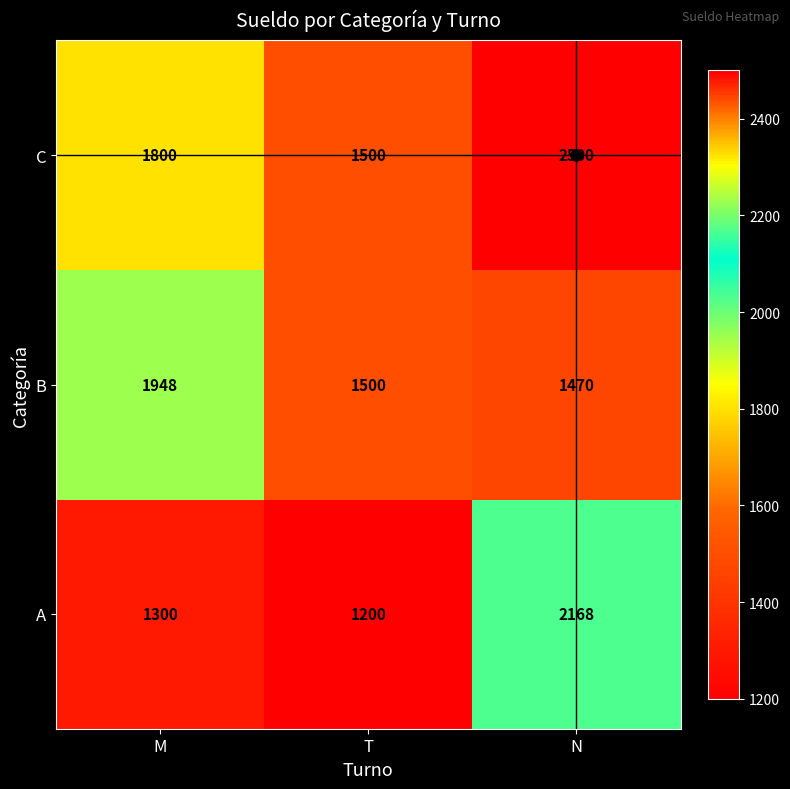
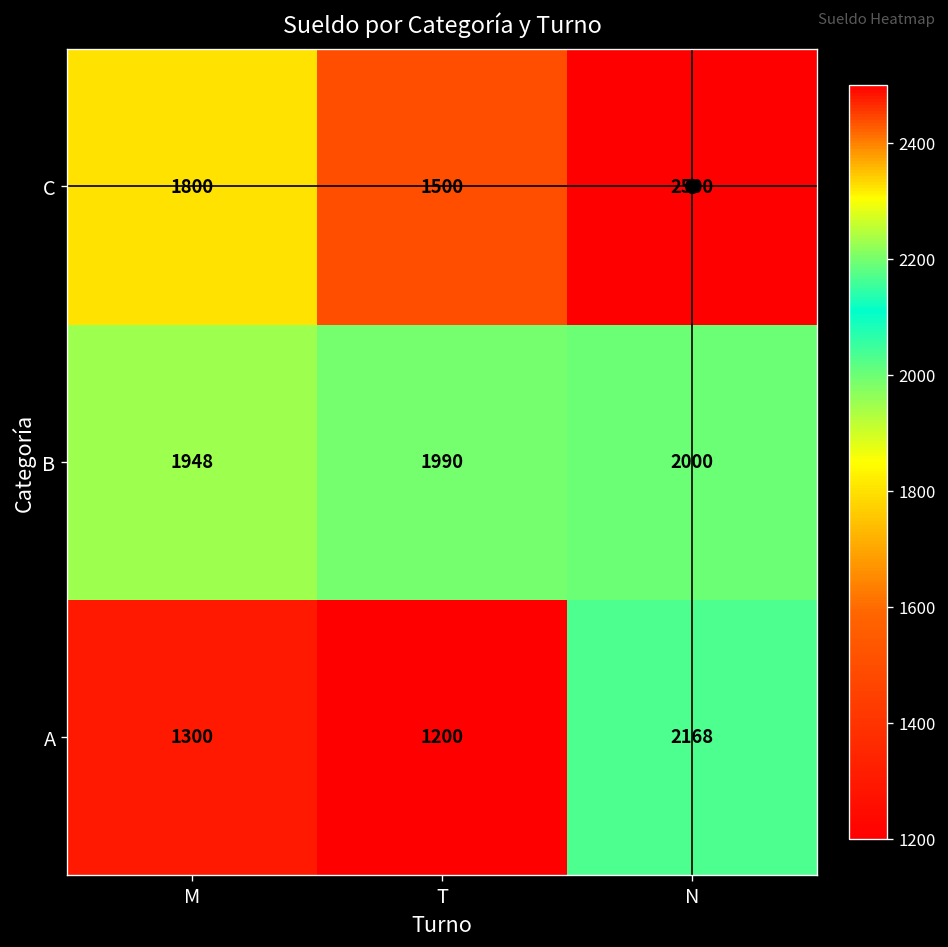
B, T: 1500 -> 1990
B, N: 1470 -> 2000
